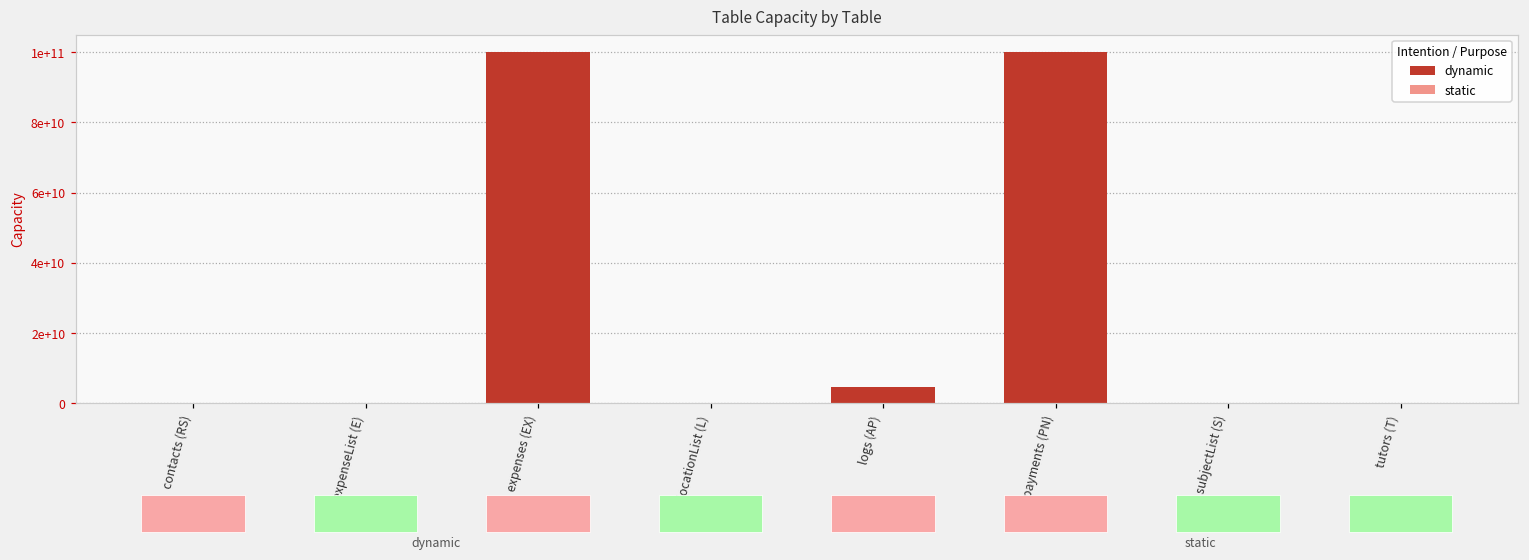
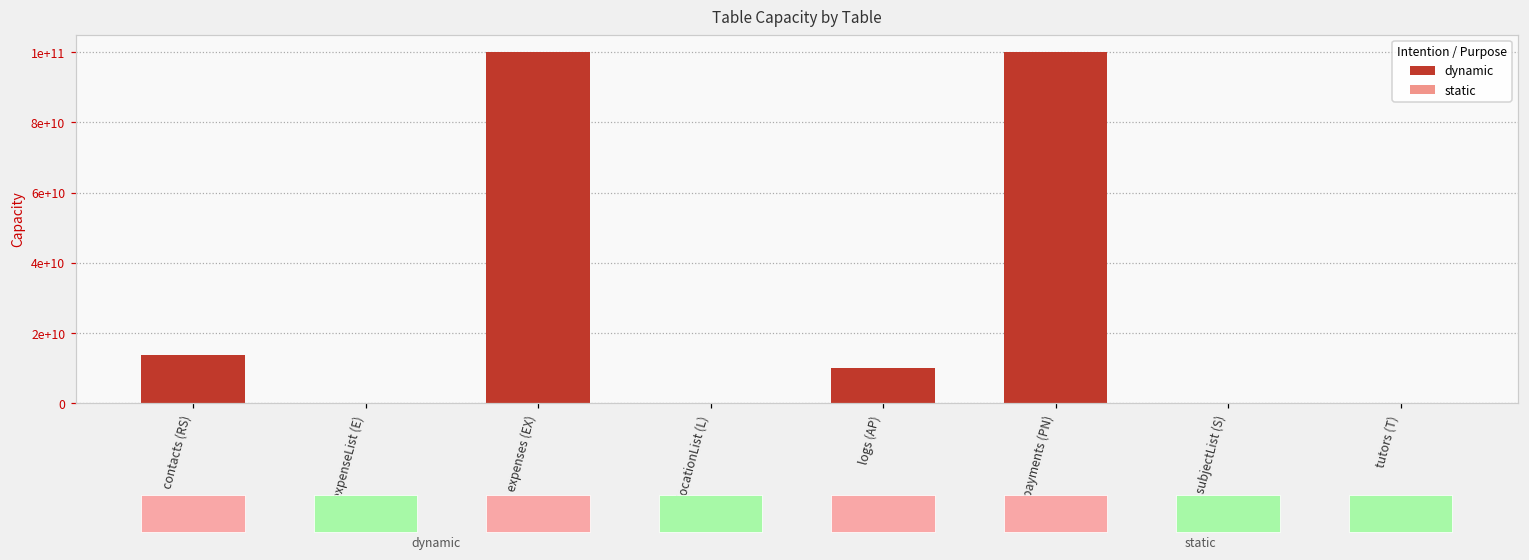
contacts (RS): 0 -> 14000000000
logs (AP): 5000000000 -> 10000000000
